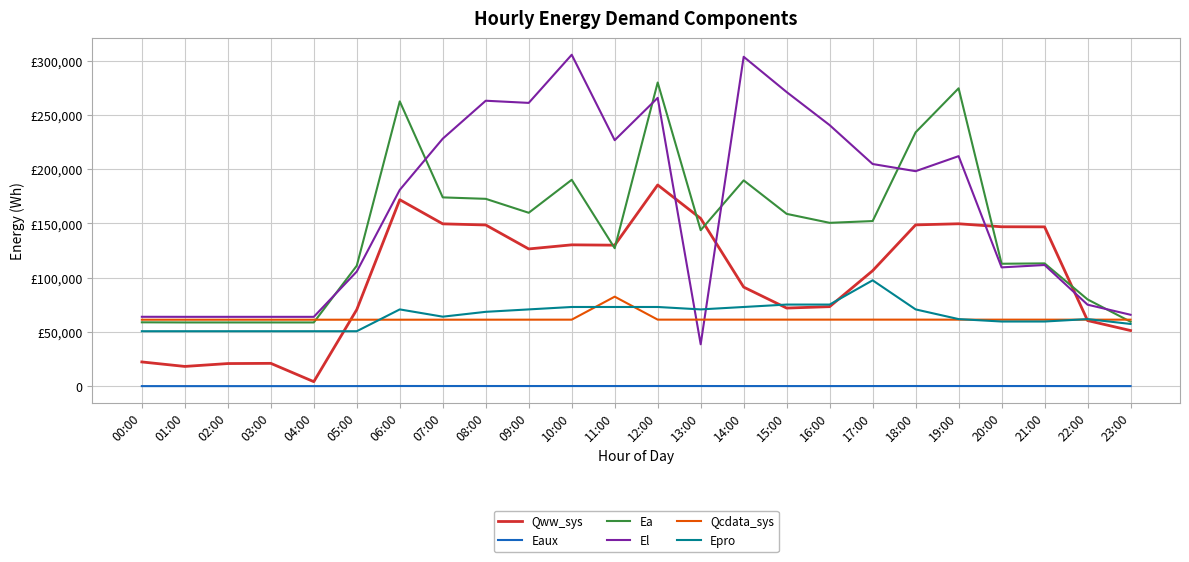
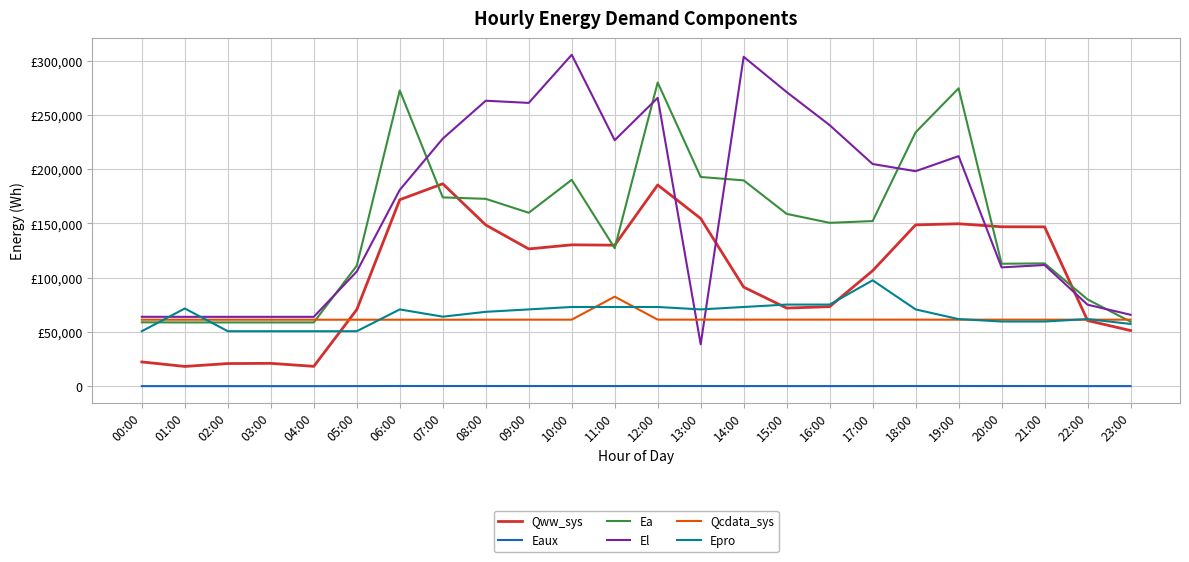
Epro, 01:00: £51,000 -> £72,000
Qww_sys, 04:00: £4,000 -> £18,000
Ea, 06:00: £263,000 -> £273,000
Qww_sys, 07:00: £150,000 -> £187,000
Ea, 13:00: £144,000 -> £193,000
